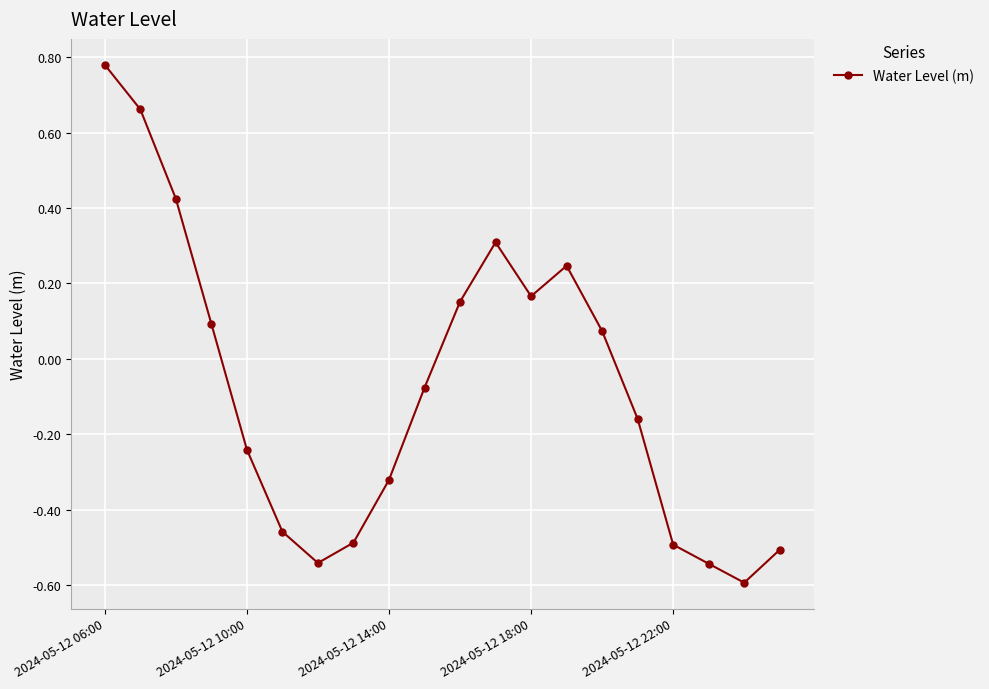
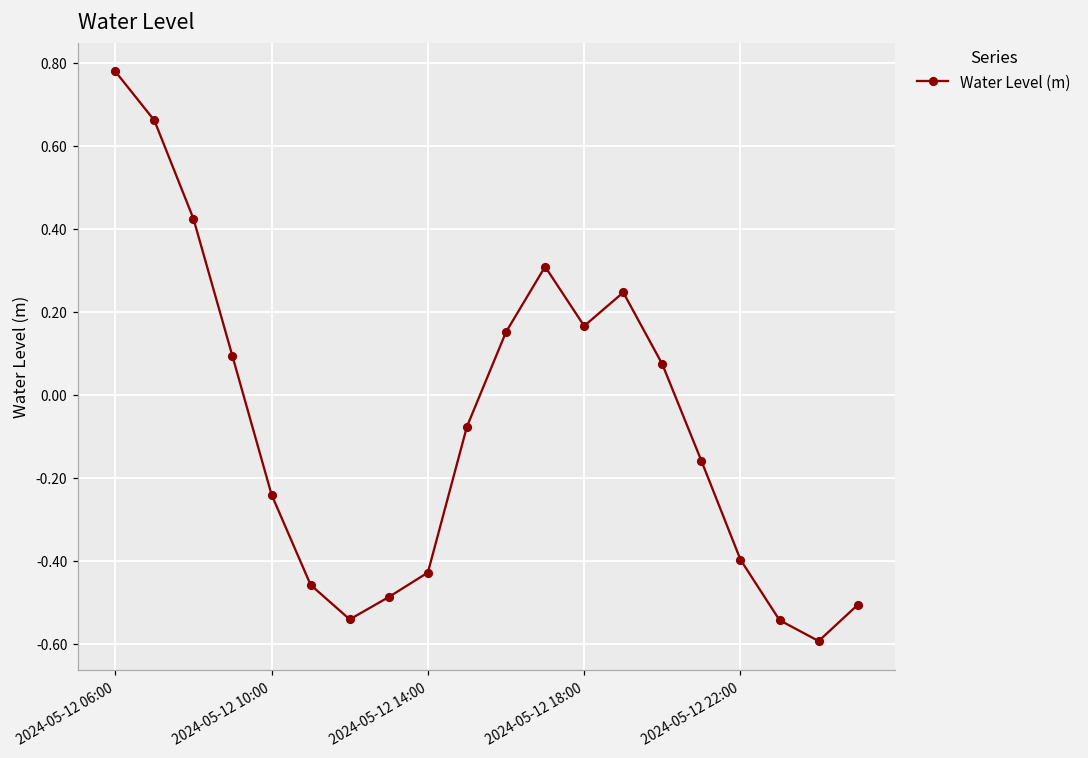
2024-05-12 14:00: -0.32 -> -0.43
2024-05-12 22:00: -0.49 -> -0.40
